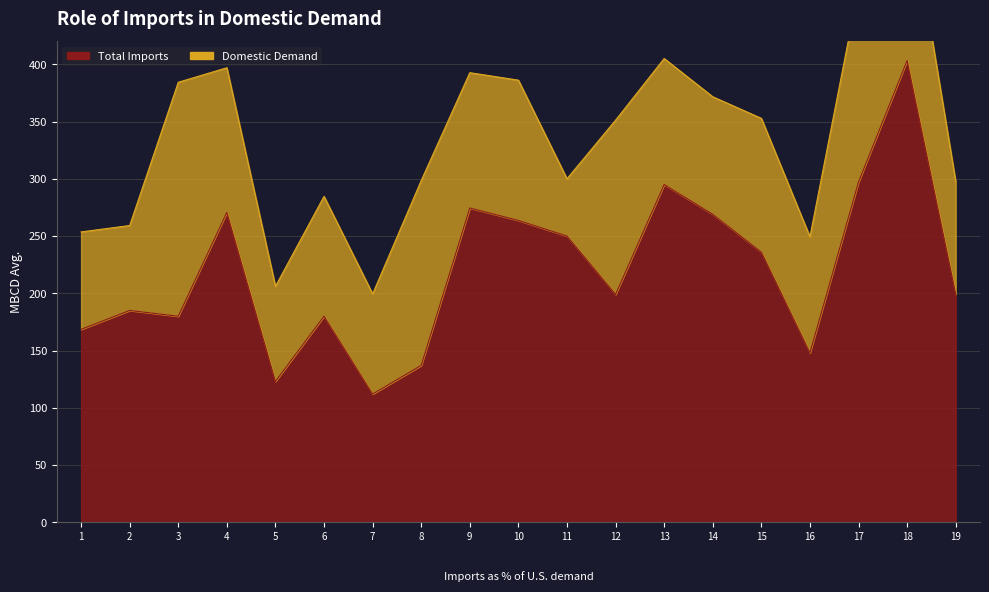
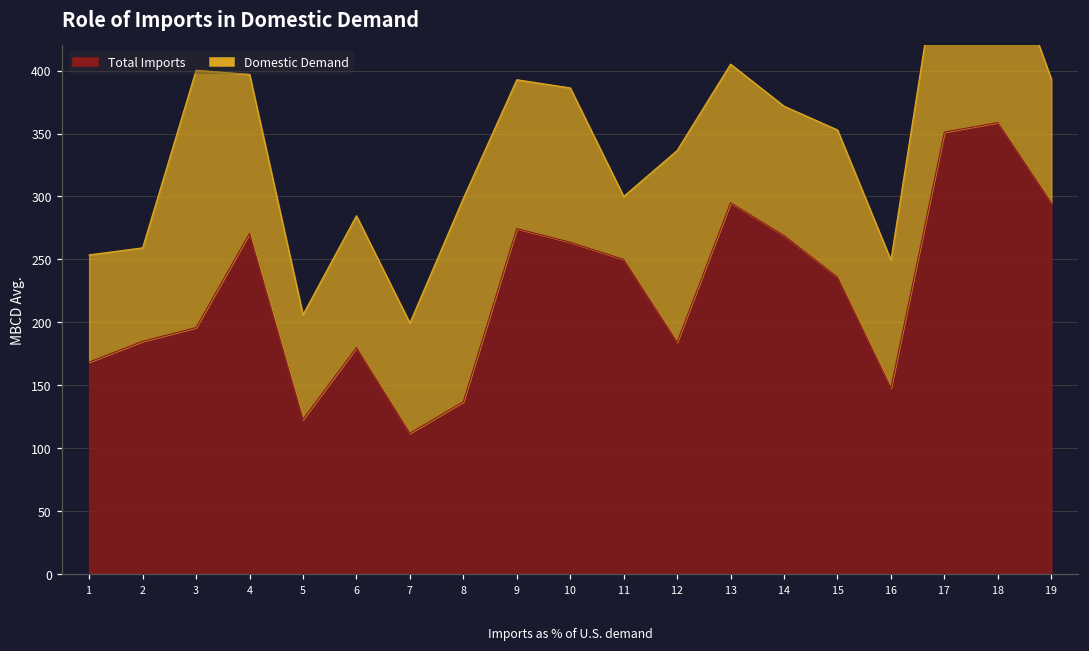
Total Imports, 3: 180 -> 196
Total Imports, 12: 199 -> 184
Total Imports, 17: 297 -> 351
Total Imports, 18: 403 -> 359
Total Imports, 19: 199 -> 295
